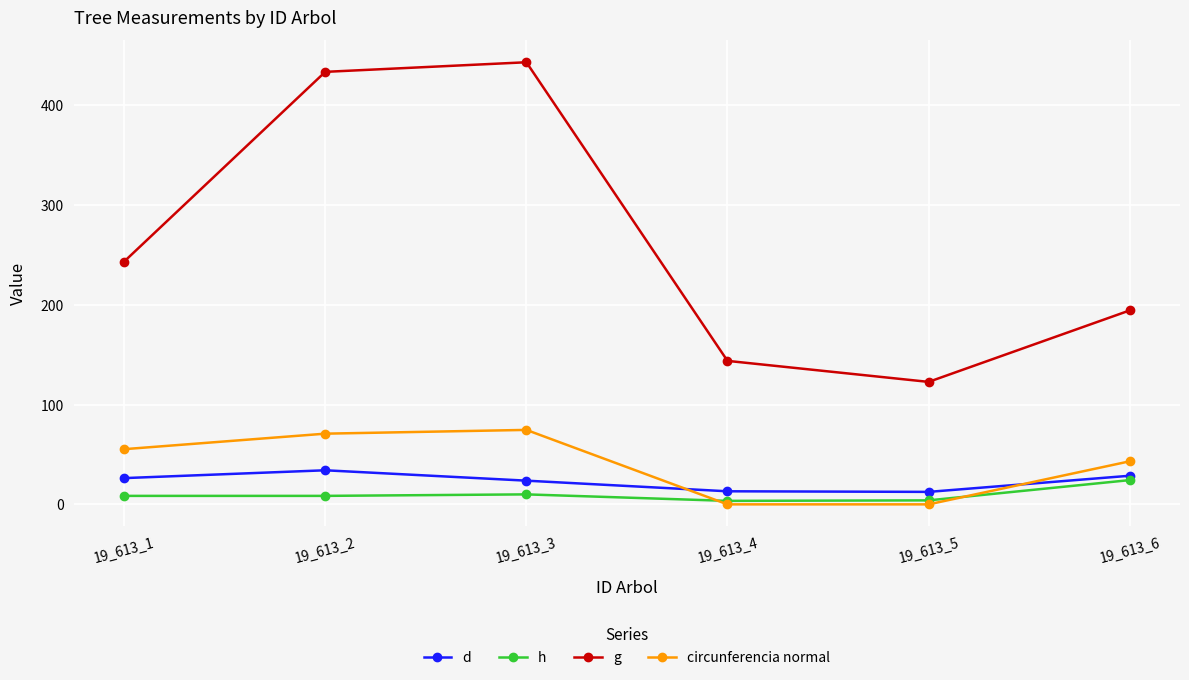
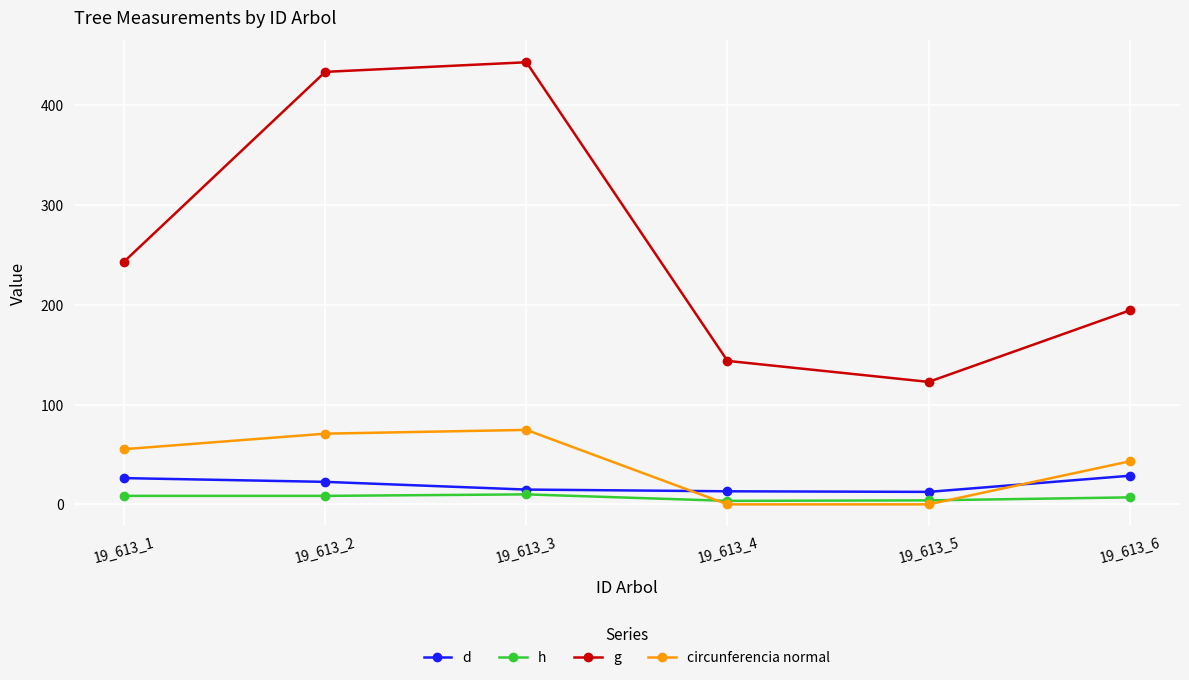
d, 19_613_2: 30 -> 20
d, 19_613_3: 20 -> 10
h, 19_613_6: 20 -> 10
